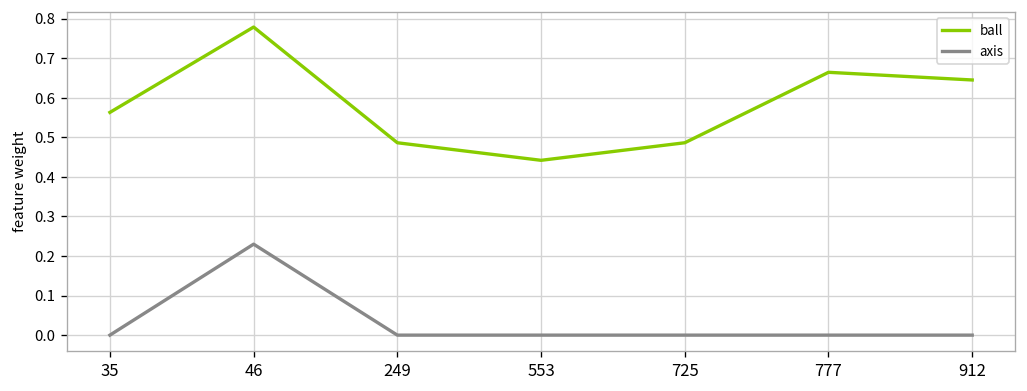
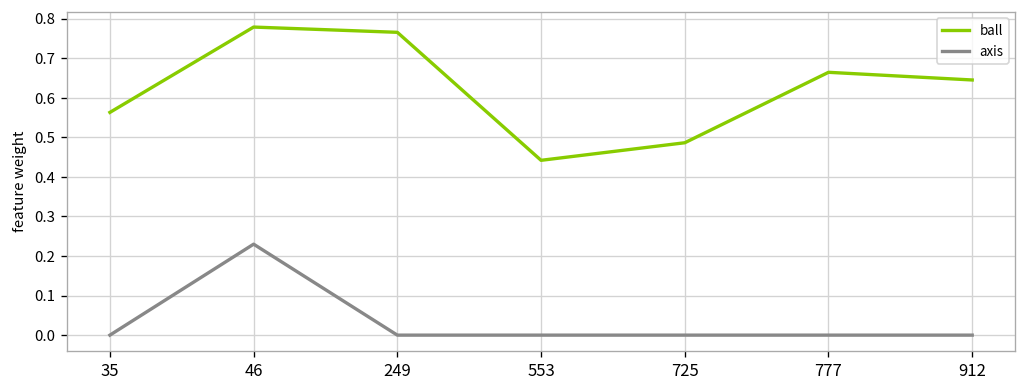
ball, 249: 0.49 -> 0.77
